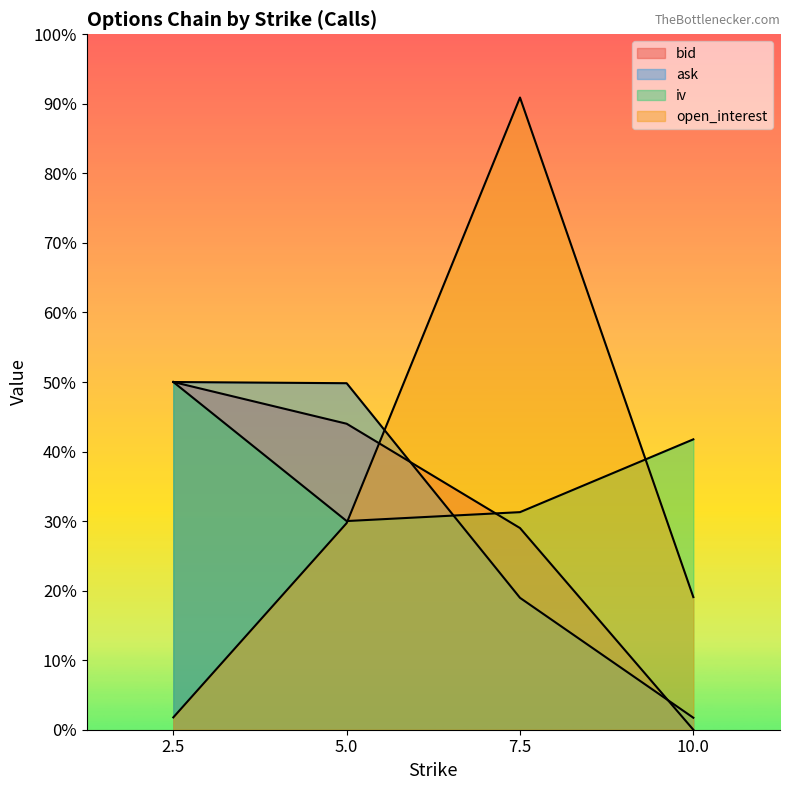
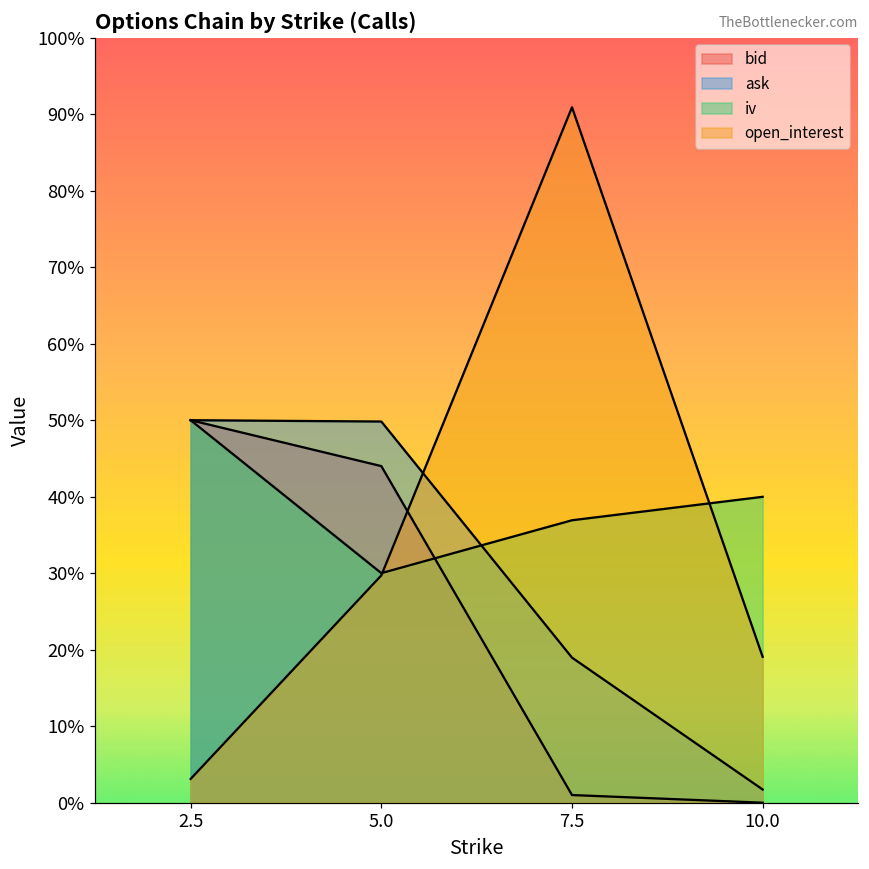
open_interest, 2.5: 2% -> 3%
bid, 7.5: 29% -> 1%
iv, 7.5: 31% -> 37%
iv, 10.0: 42% -> 40%
